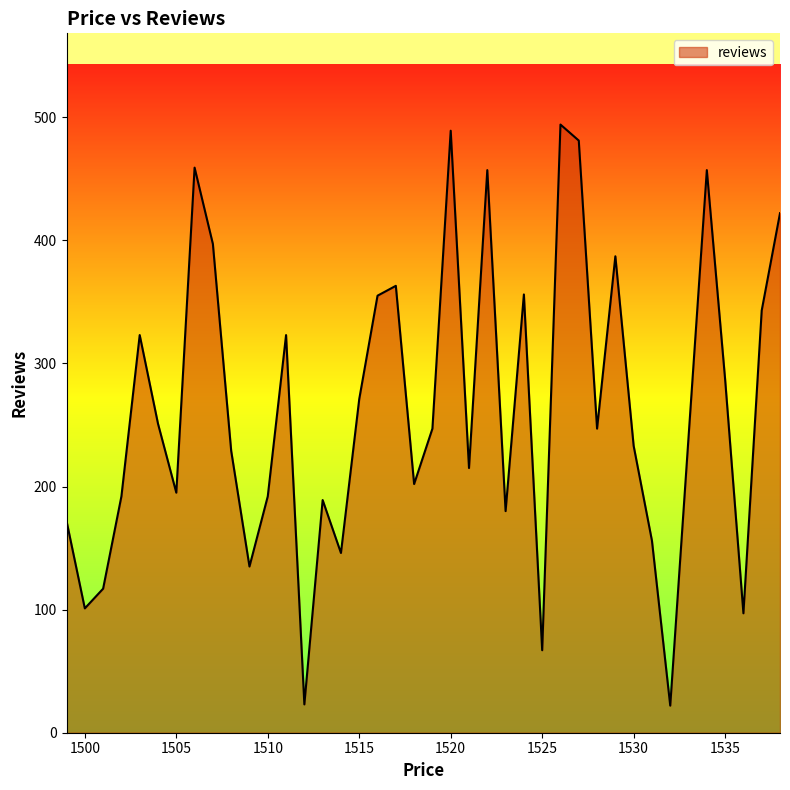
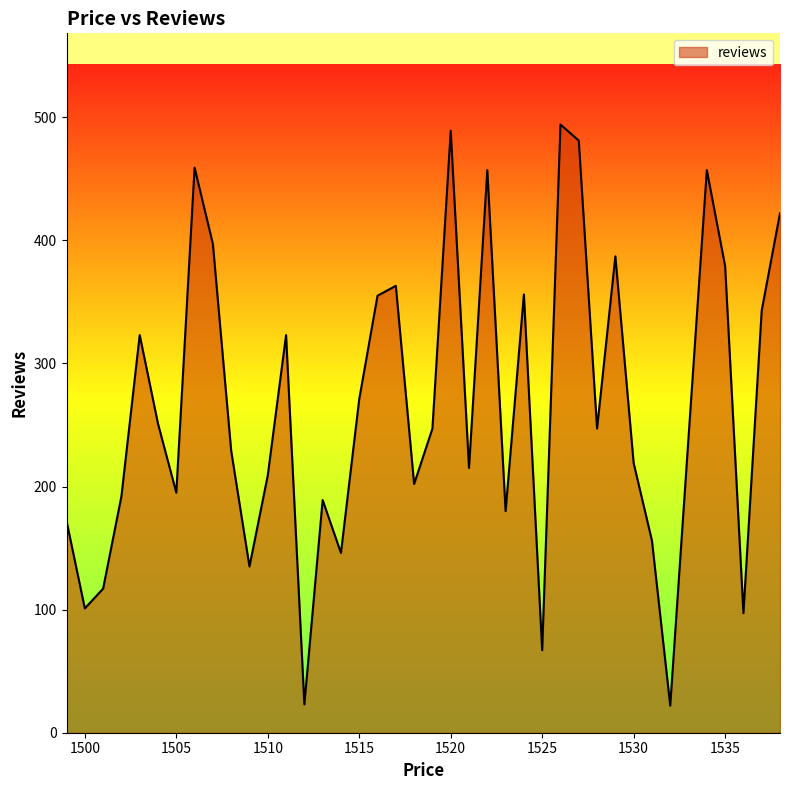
1510: 192 -> 209
1530: 233 -> 219
1535: 287 -> 379
